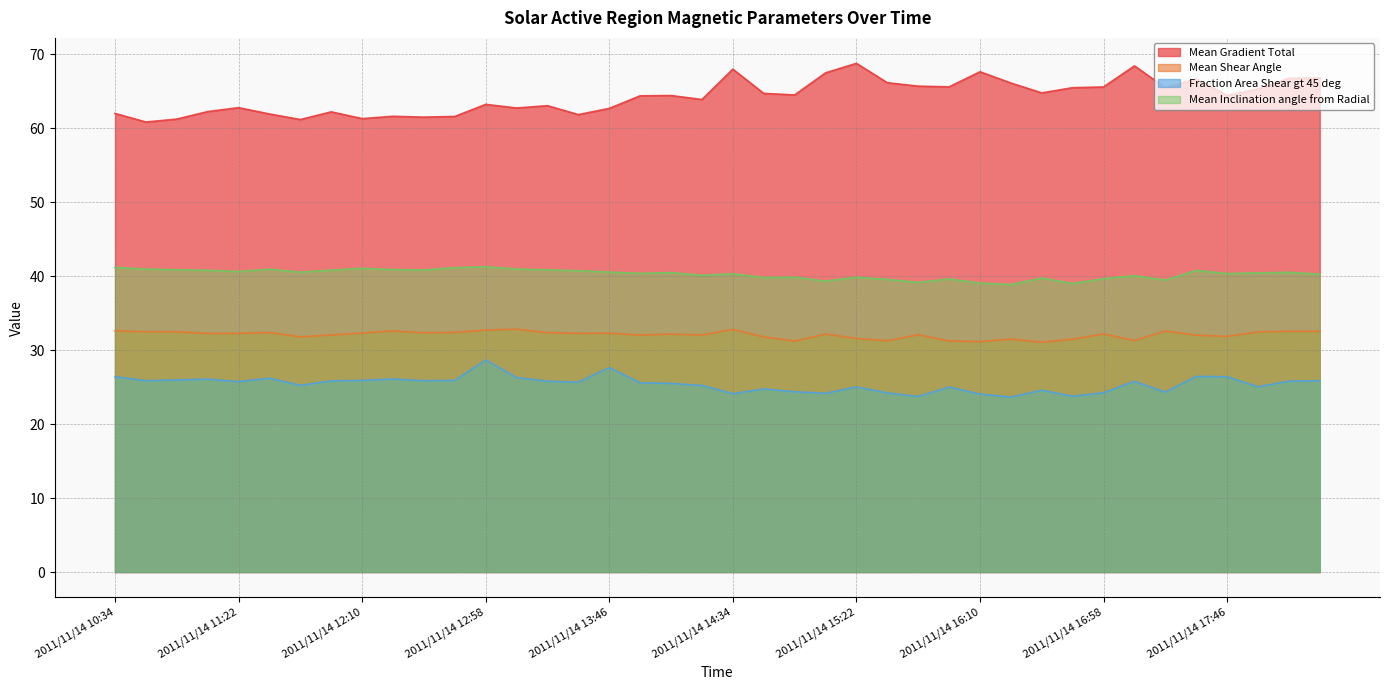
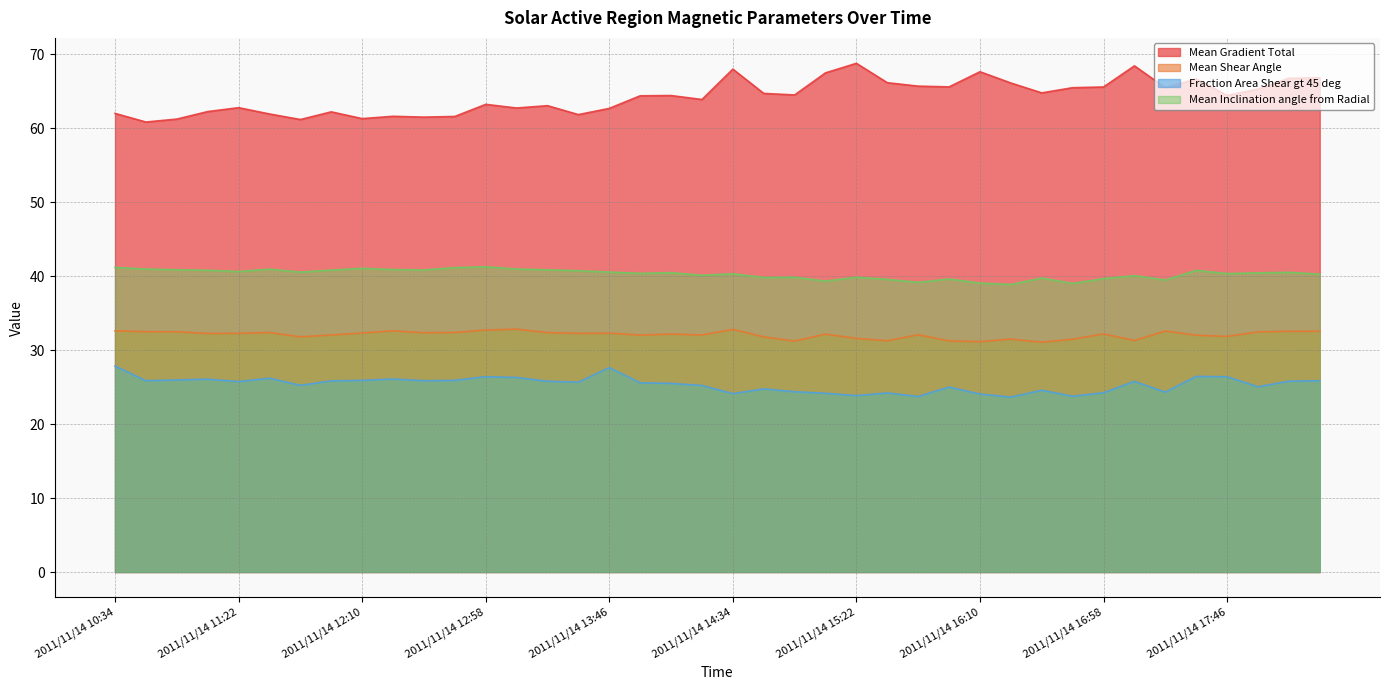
Fraction Area Shear gt 45 deg, 2011/11/14 10:34: 26 -> 28
Fraction Area Shear gt 45 deg, 2011/11/14 12:58: 29 -> 26
Fraction Area Shear gt 45 deg, 2011/11/14 15:22: 25 -> 24
